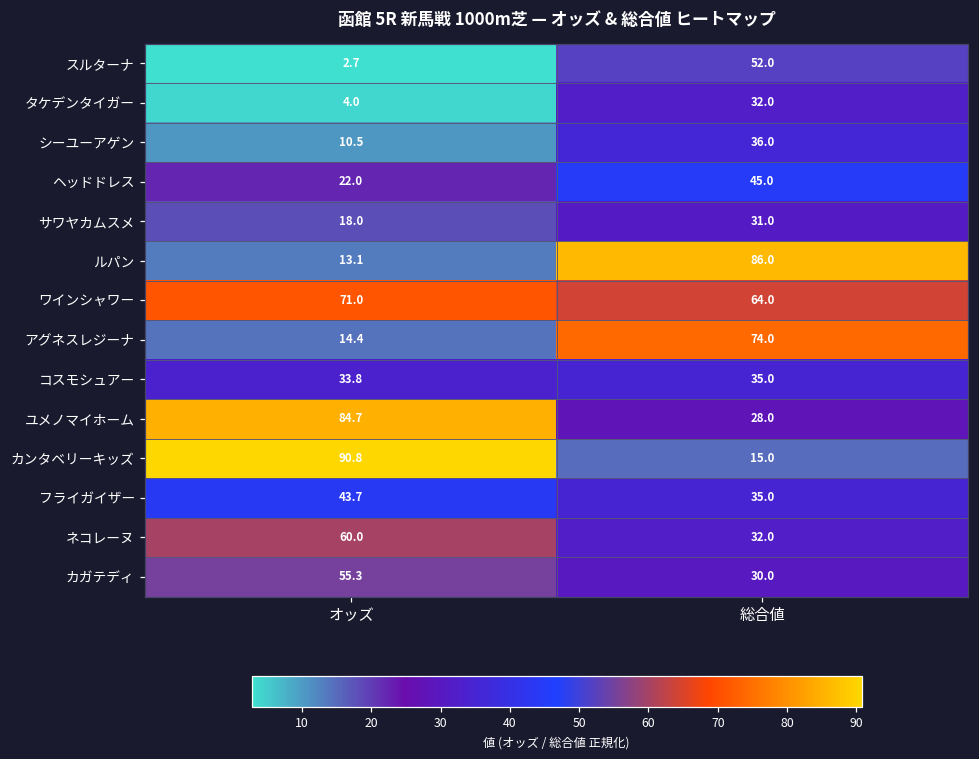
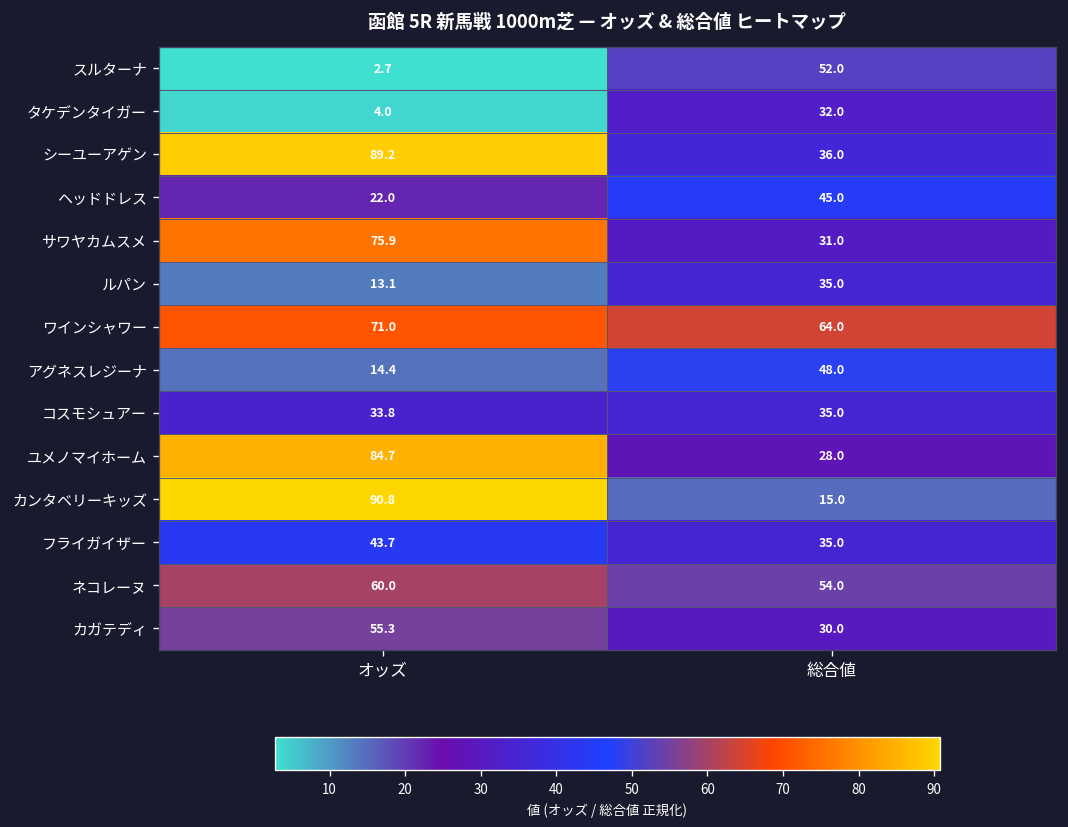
シーユーアゲン, オッズ: 10.5 -> 89.2
サワヤカムスメ, オッズ: 18.0 -> 75.9
ルパン, 総合値: 86.0 -> 35.0
アグネスレジーナ, 総合値: 74.0 -> 48.0
ネコレーヌ, 総合値: 32.0 -> 54.0
